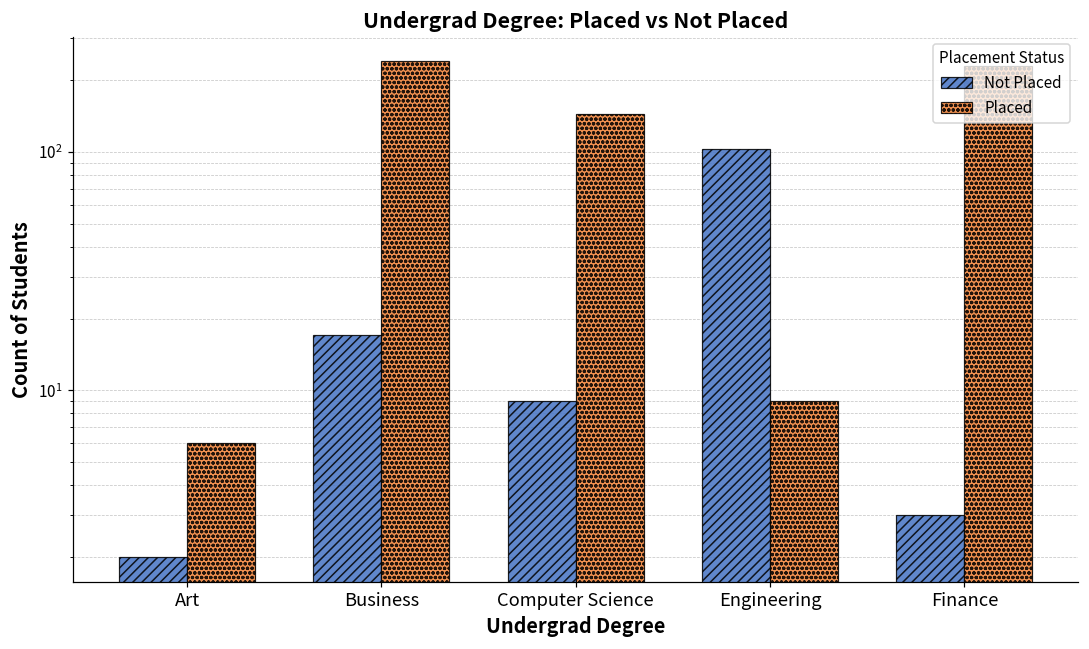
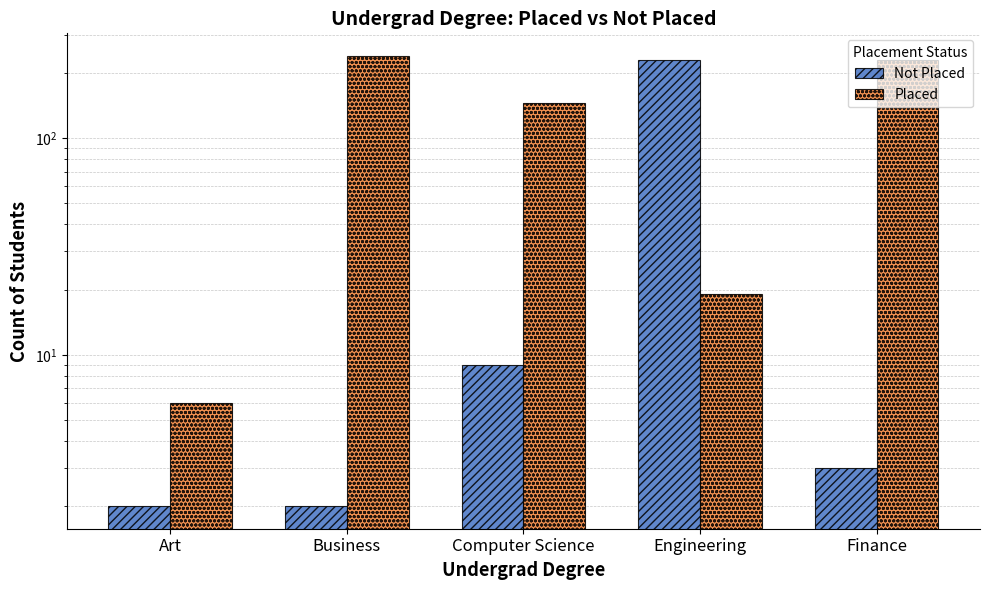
Not Placed, Business: 17 -> 2
Not Placed, Engineering: 100 -> 230
Placed, Engineering: 9 -> 19
